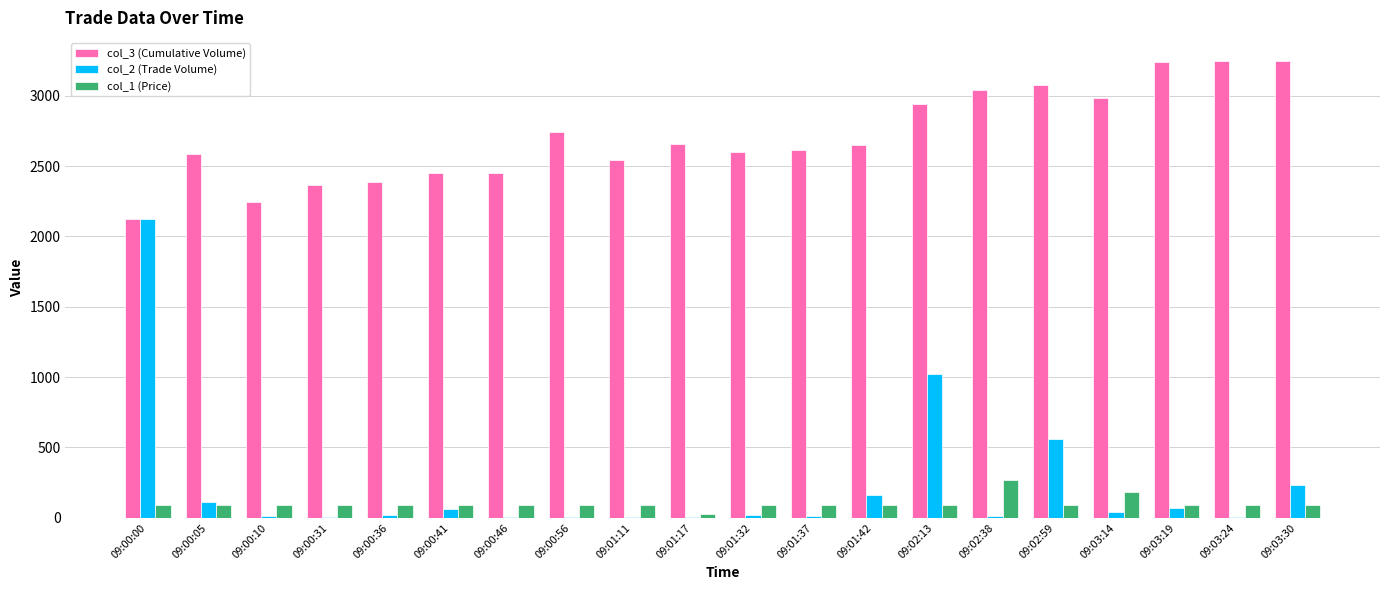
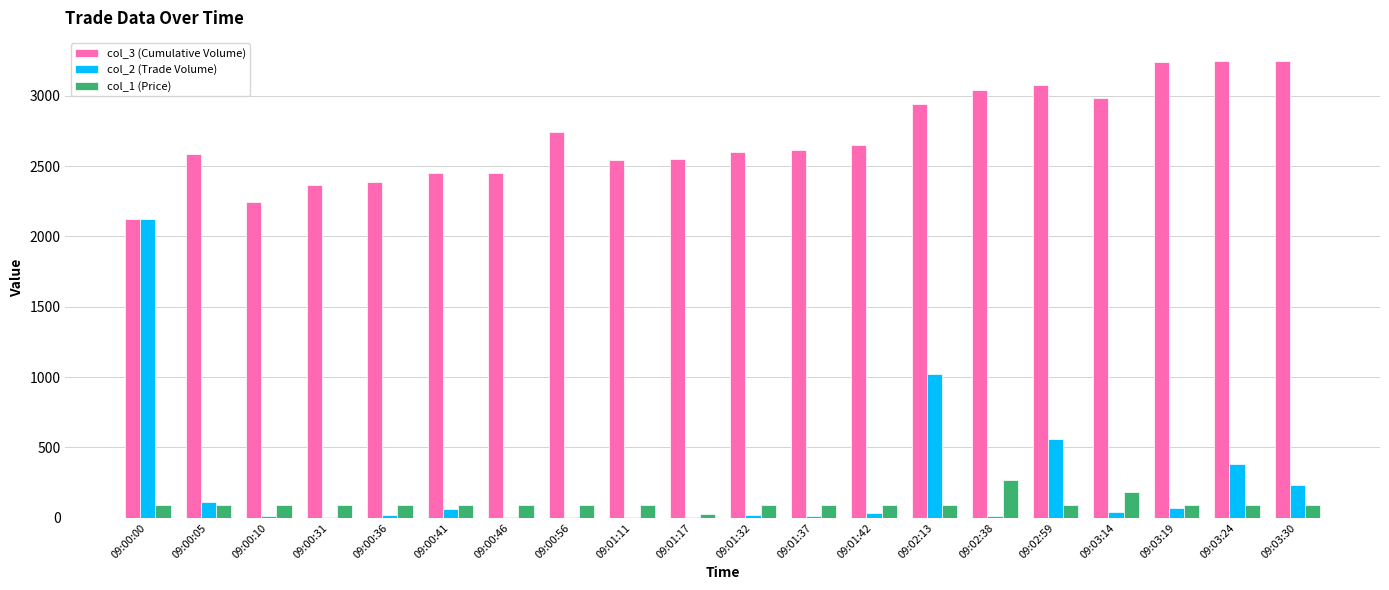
col_3 (Cumulative Volume), 09:01:17: 2660 -> 2550
col_2 (Trade Volume), 09:01:42: 160 -> 30
col_2 (Trade Volume), 09:03:24: 0 -> 380
